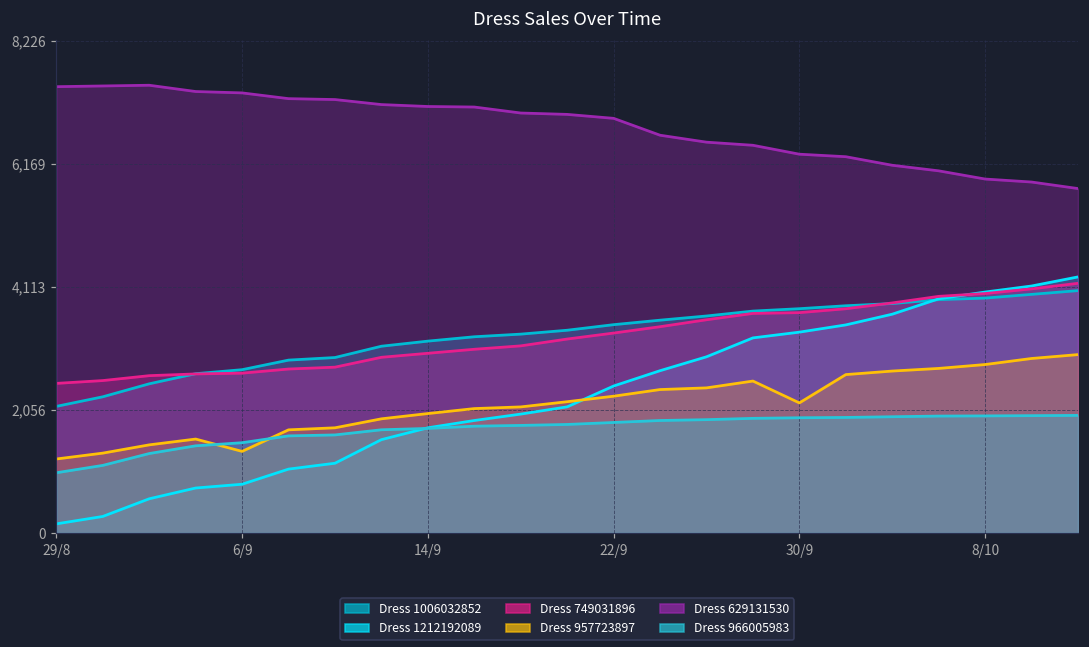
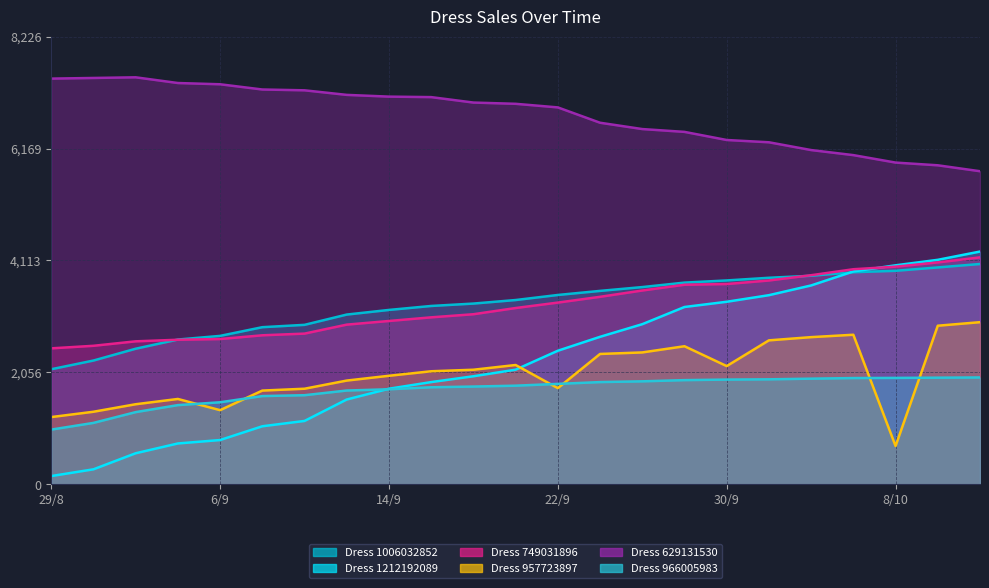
Dress 957723897, 22/9: 2,300 -> 1,800
Dress 957723897, 8/10: 2,800 -> 700
